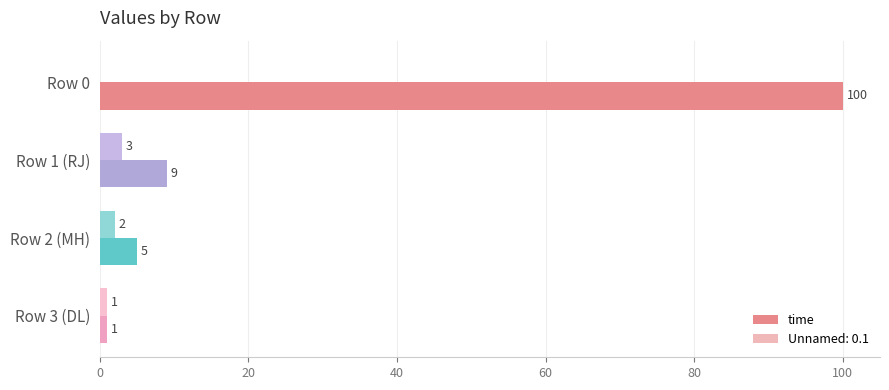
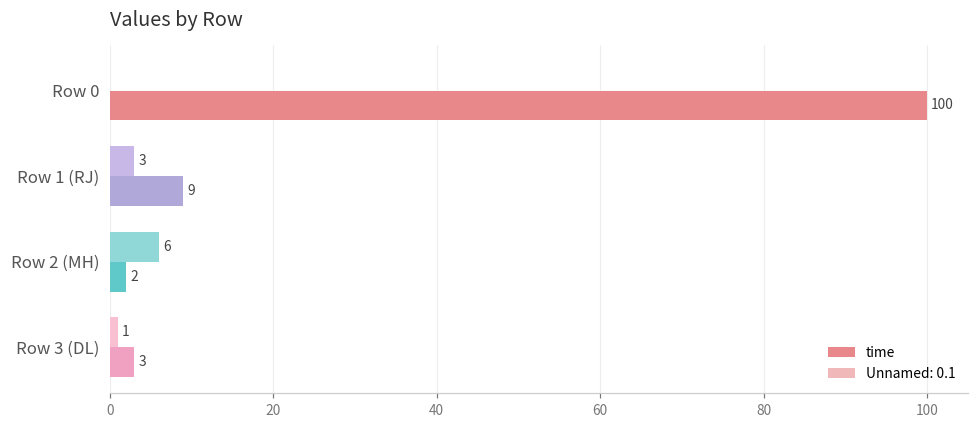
Unnamed: 0.1, Row 2 (MH): 2 -> 6
time, Row 2 (MH): 5 -> 2
time, Row 3 (DL): 1 -> 3
